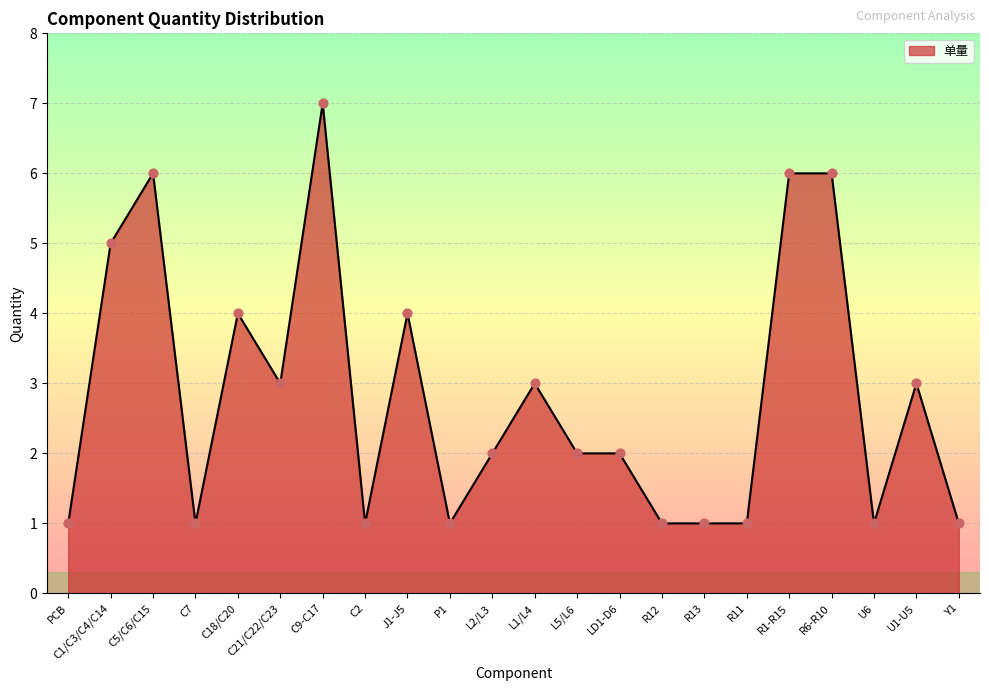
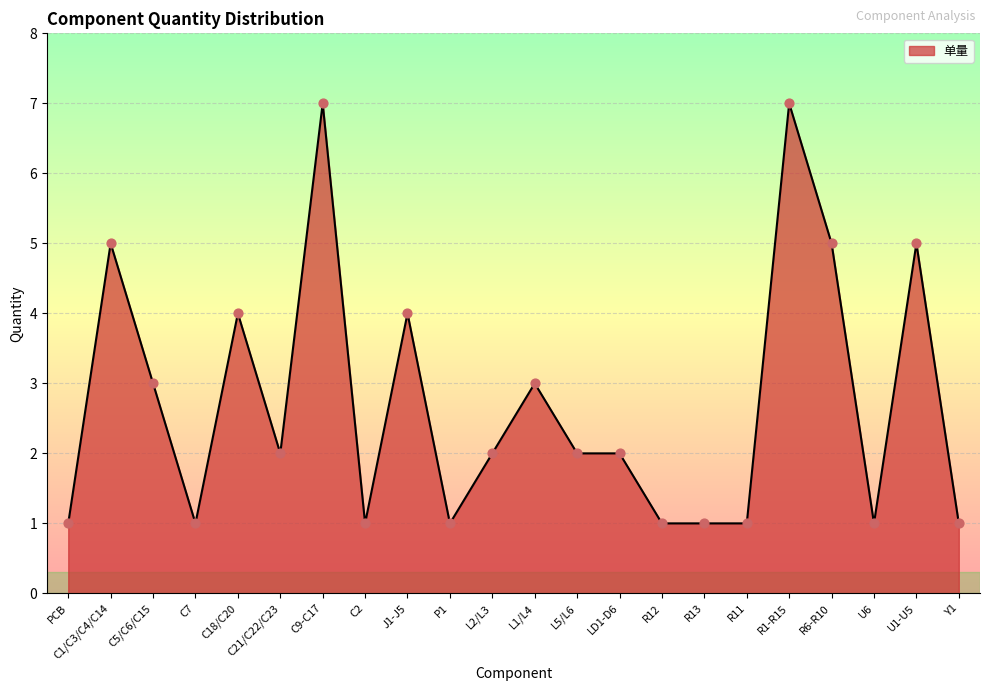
C5/C6/C15: 6 -> 3
C21/C22/C23: 3 -> 2
R1-R15: 6 -> 7
R6-R10: 6 -> 5
U1-U5: 3 -> 5
